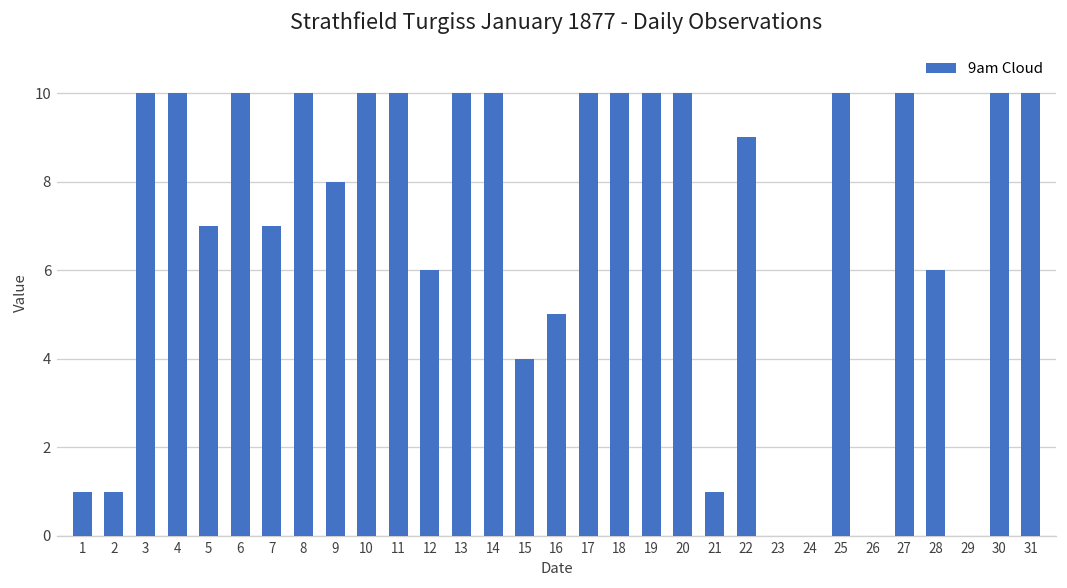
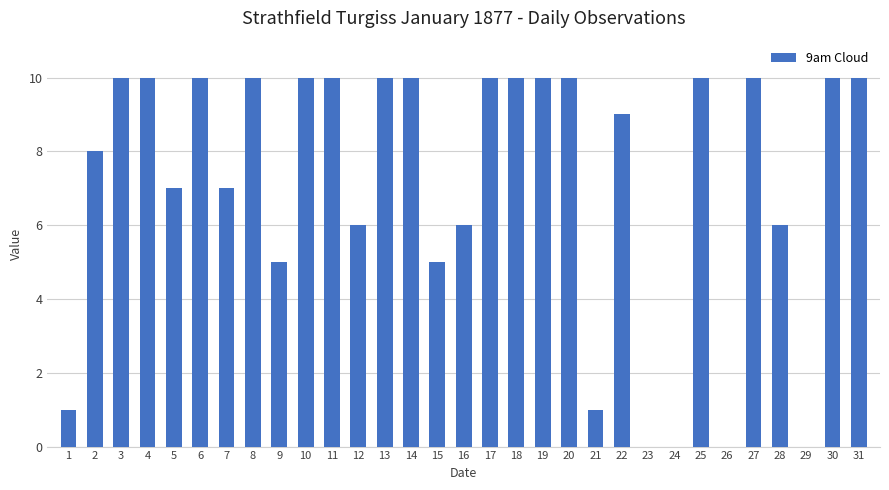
2: 1 -> 8
9: 8 -> 5
15: 4 -> 5
16: 5 -> 6
